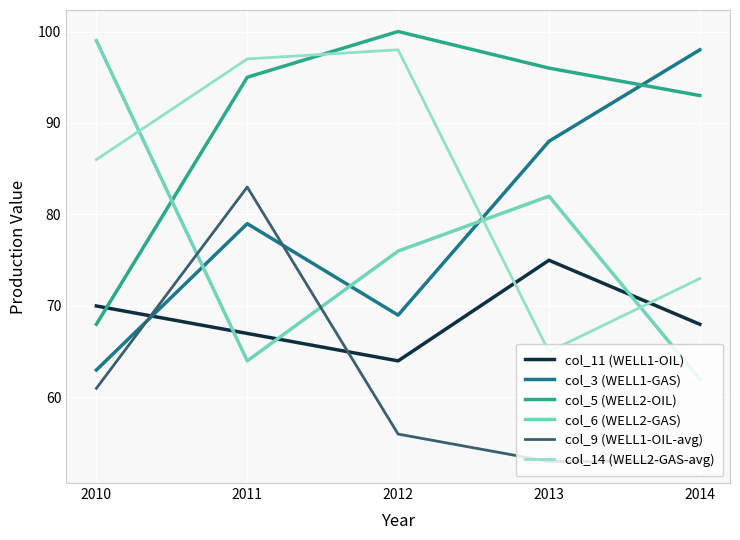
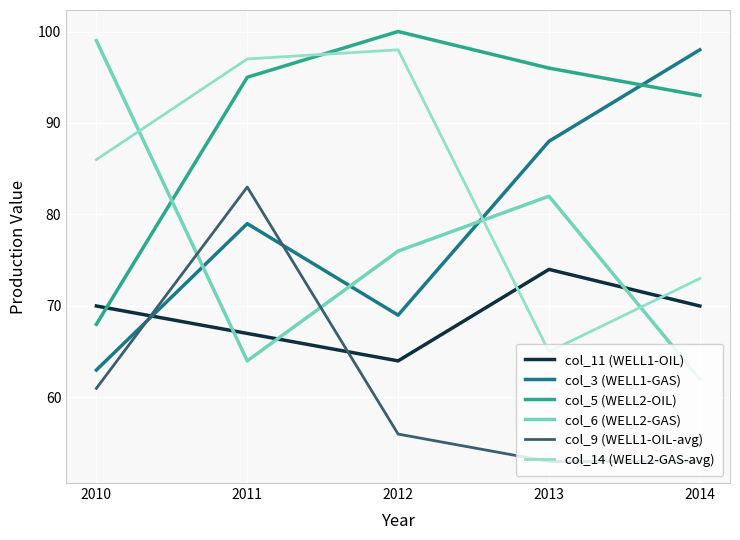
col_11 (WELL1-OIL), 2013: 75 -> 74
col_11 (WELL1-OIL), 2014: 68 -> 70
